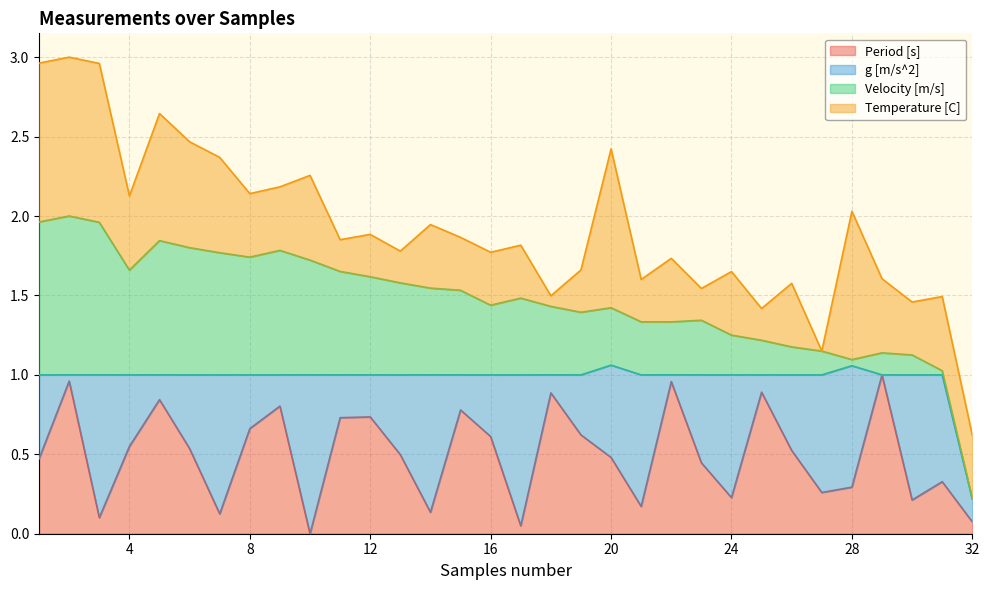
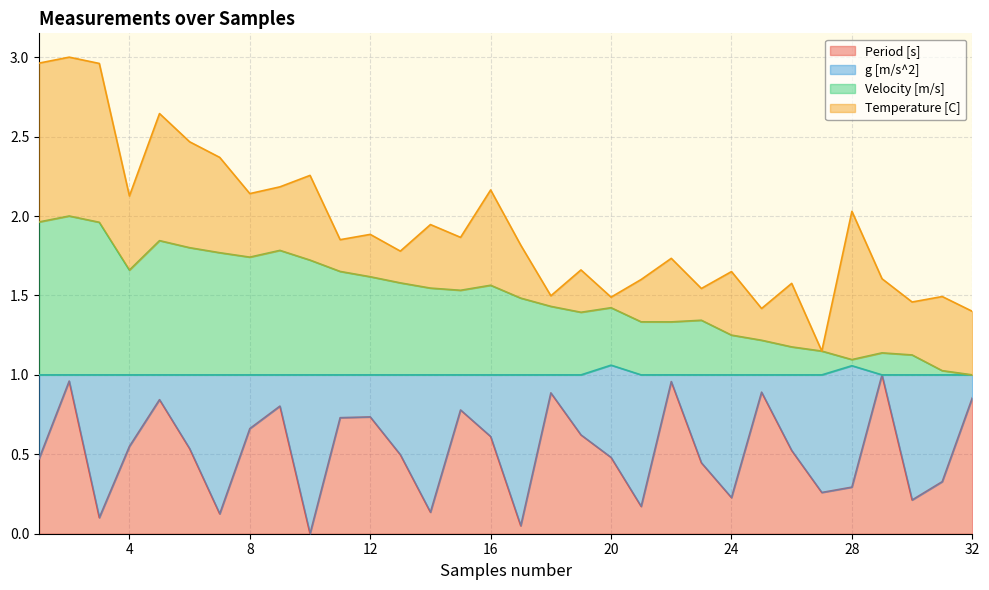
Velocity [m/s], 16: 0.44 -> 0.56
Temperature [C], 16: 0.33 -> 0.60
Temperature [C], 20: 1.00 -> 0.07
Period [s], 32: 0.07 -> 0.86
